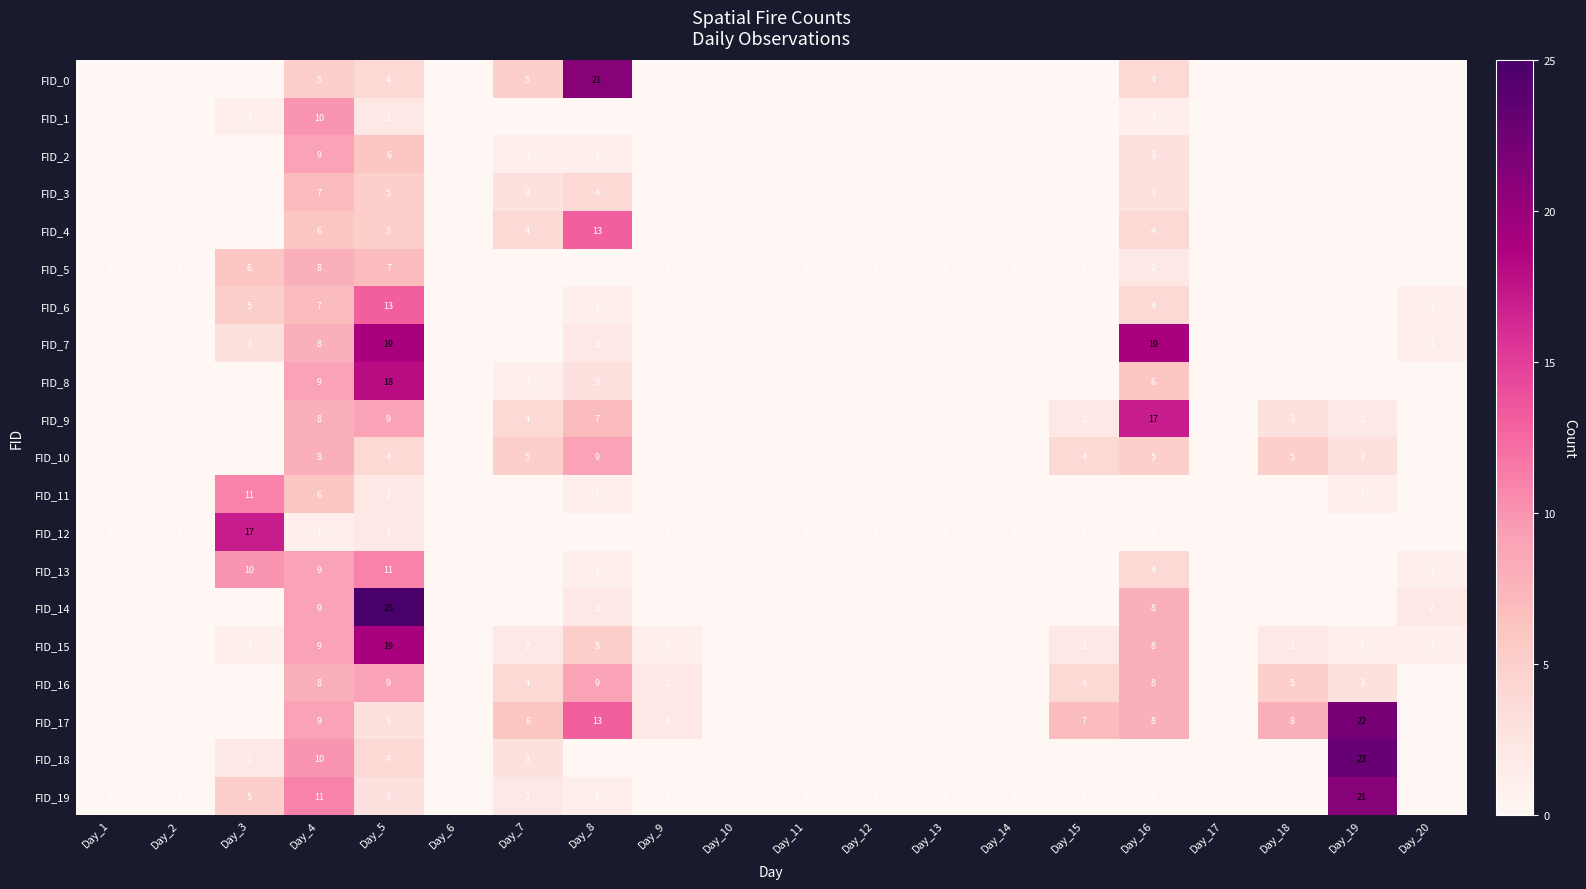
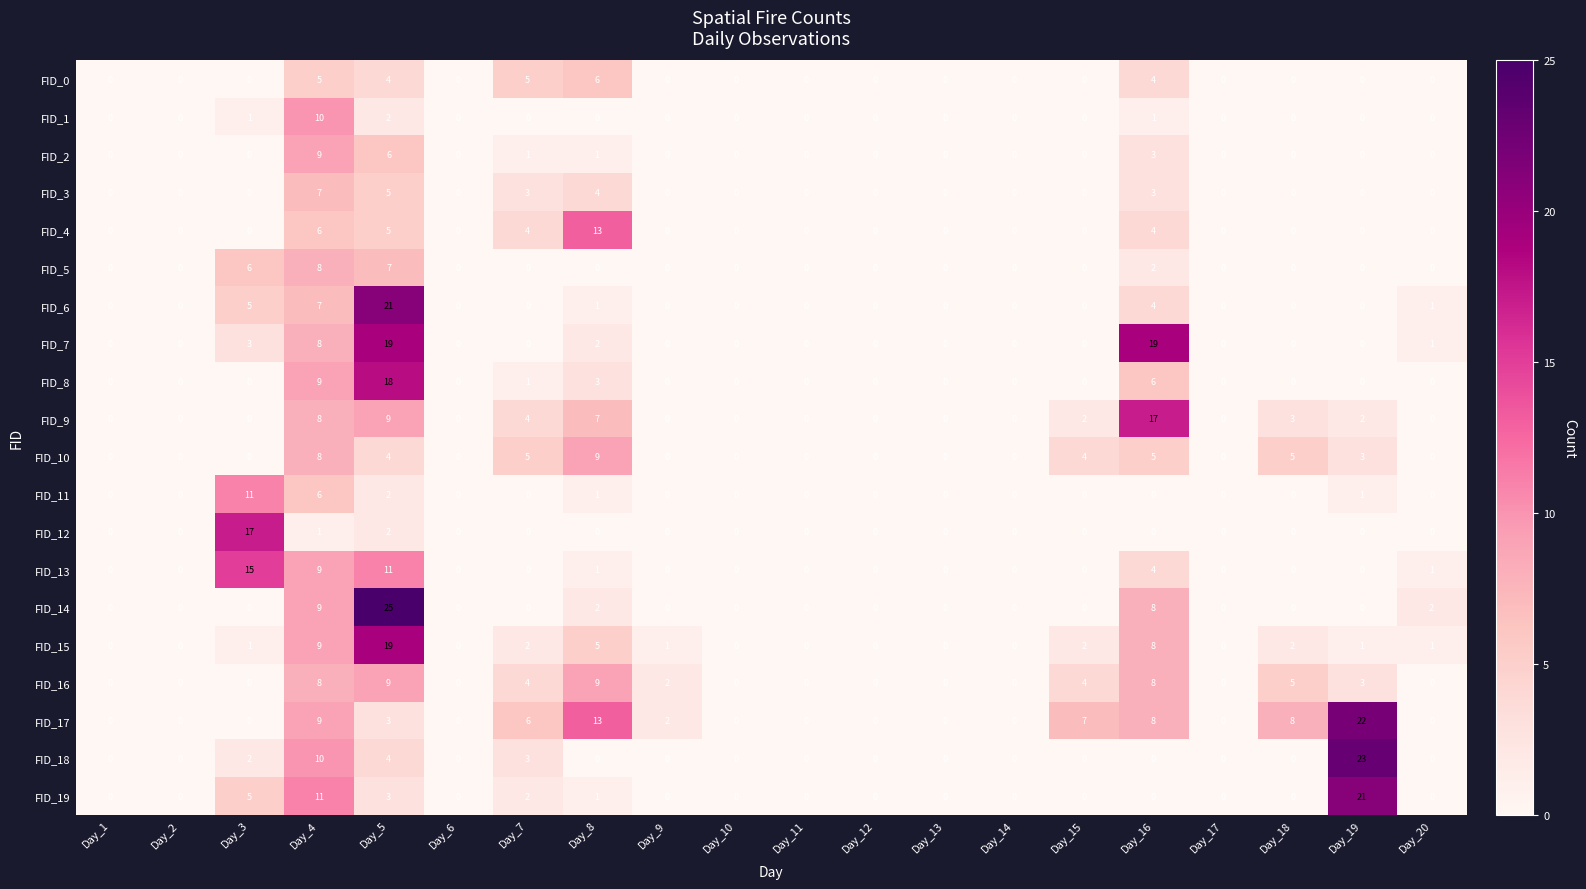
FID_0, Day_8: 21 -> 6
FID_6, Day_5: 13 -> 21
FID_13, Day_3: 10 -> 15
